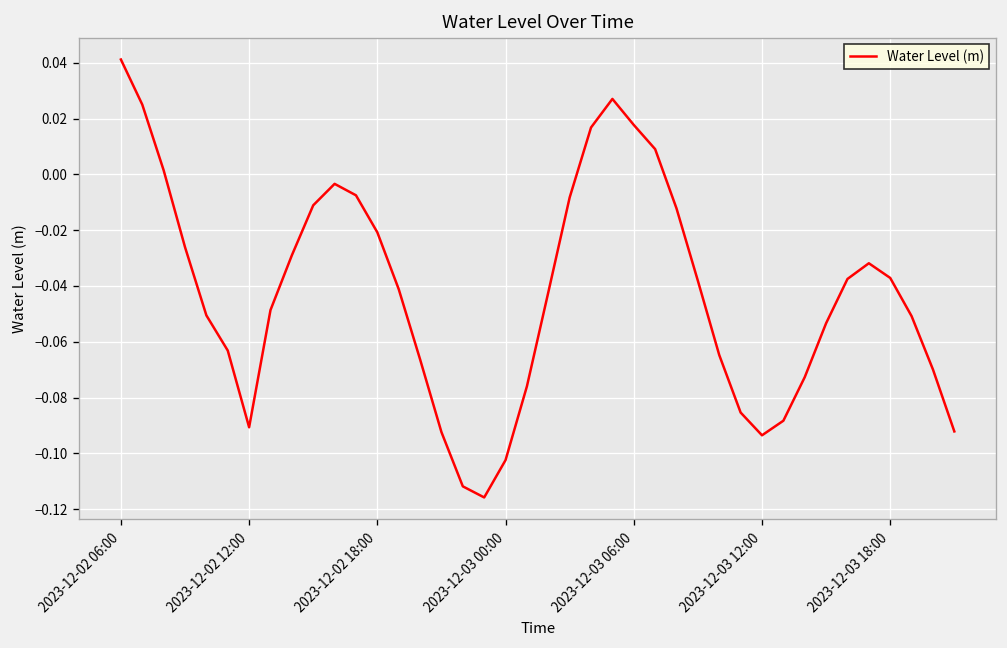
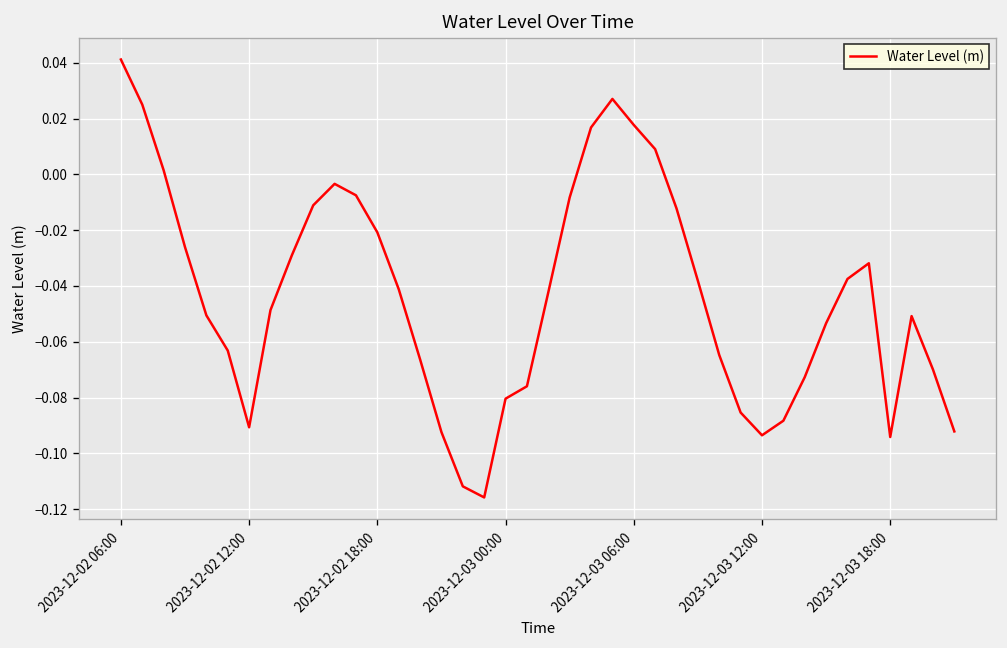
2023-12-03 00:00: -0.102 -> -0.080
2023-12-03 18:00: -0.037 -> -0.094
